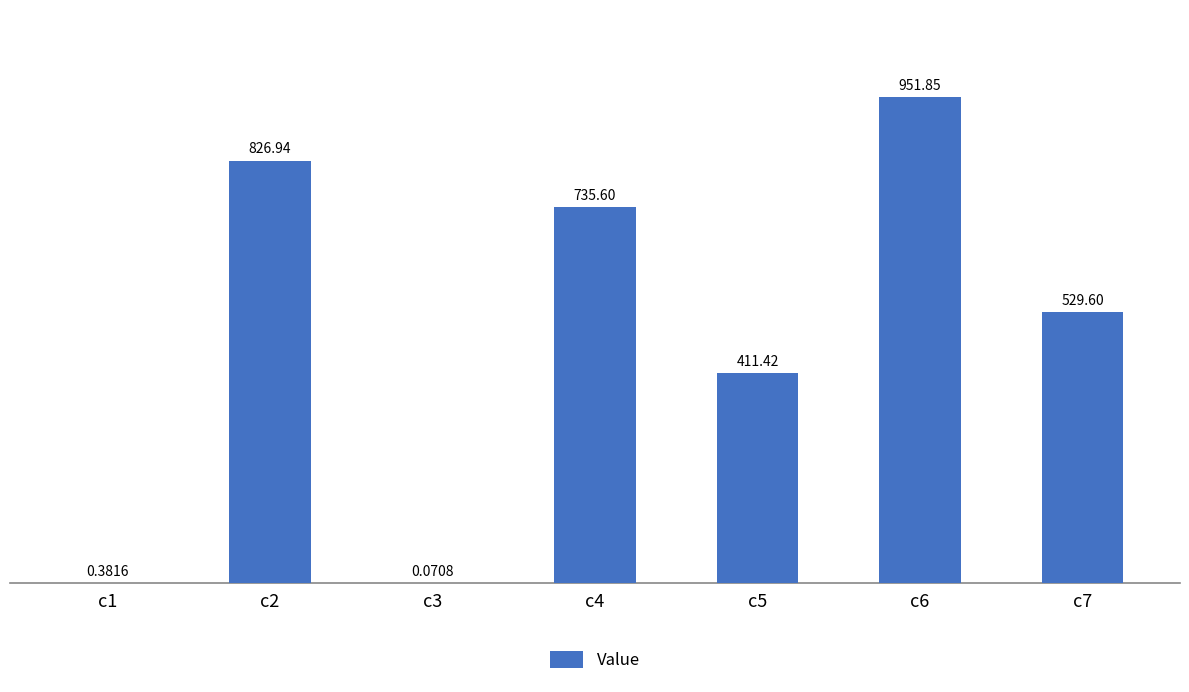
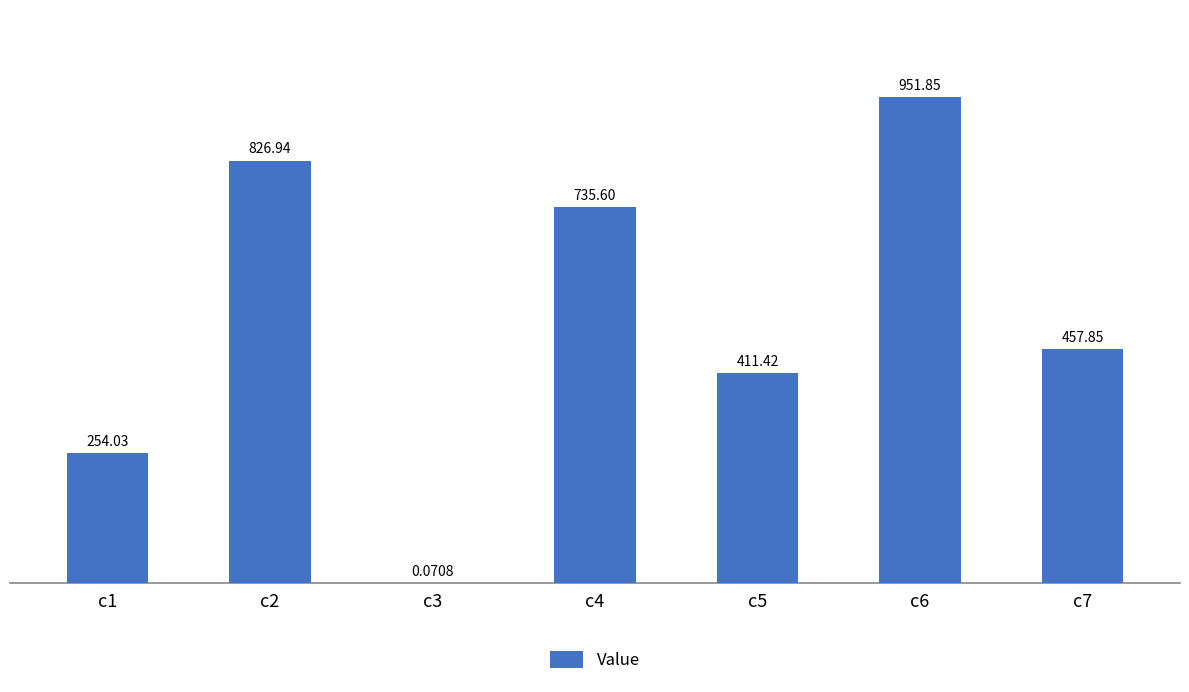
c1: 0.3816 -> 254.03
c7: 529.60 -> 457.85
